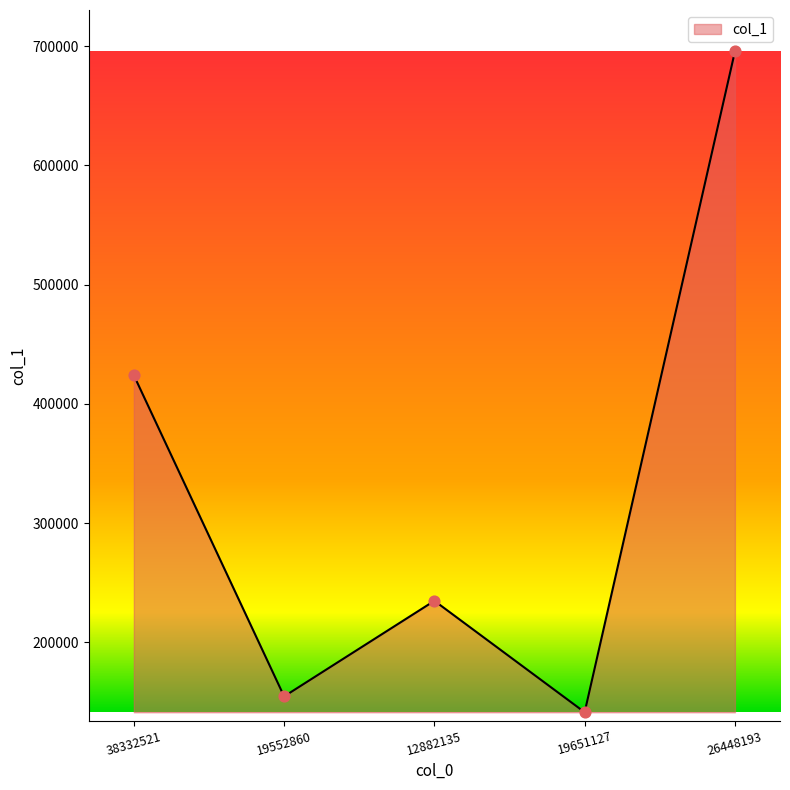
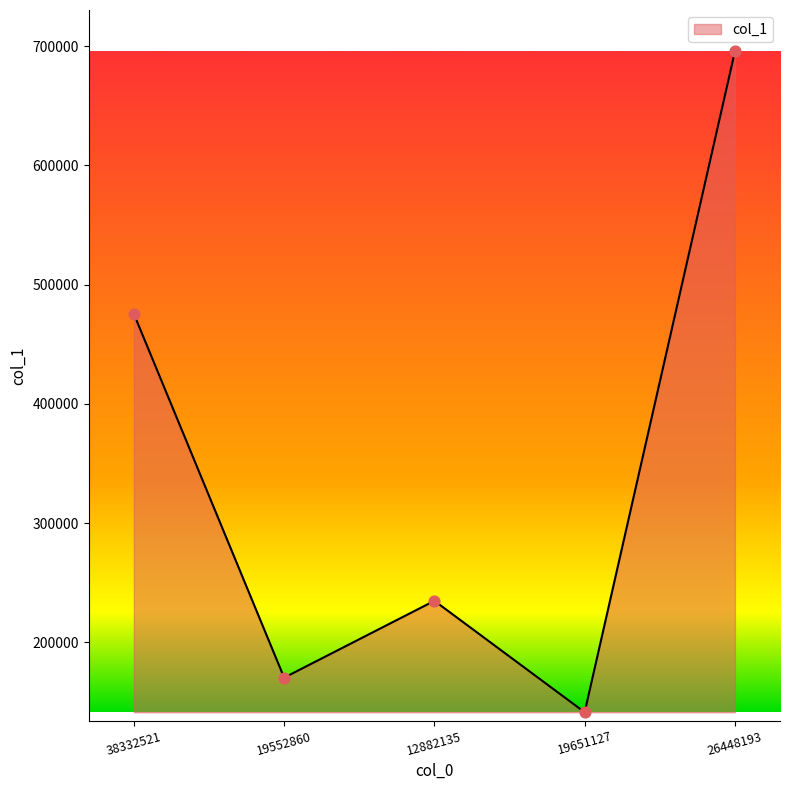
38332521: 424000 -> 475000
19552860: 155000 -> 170000
